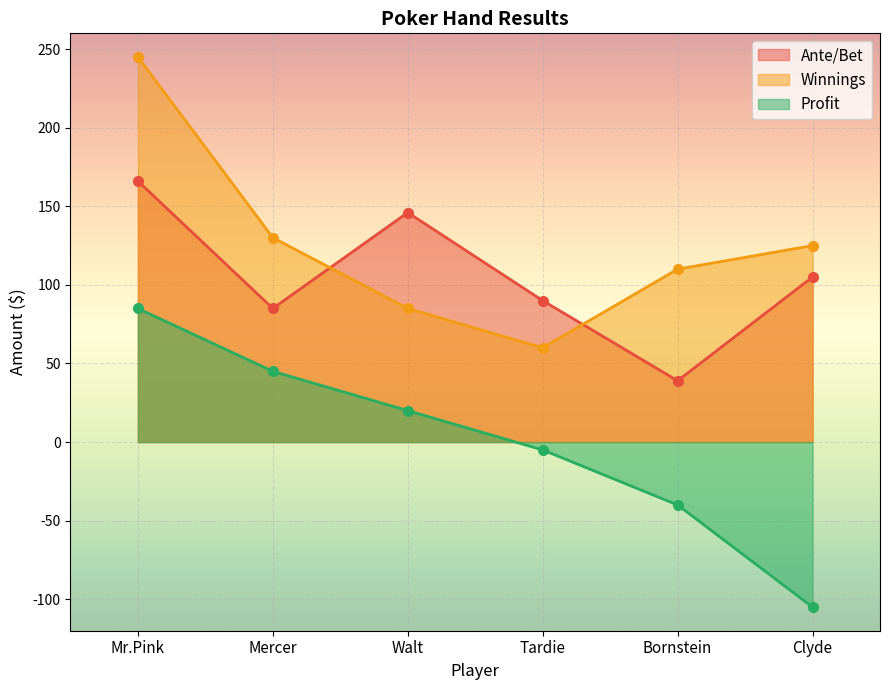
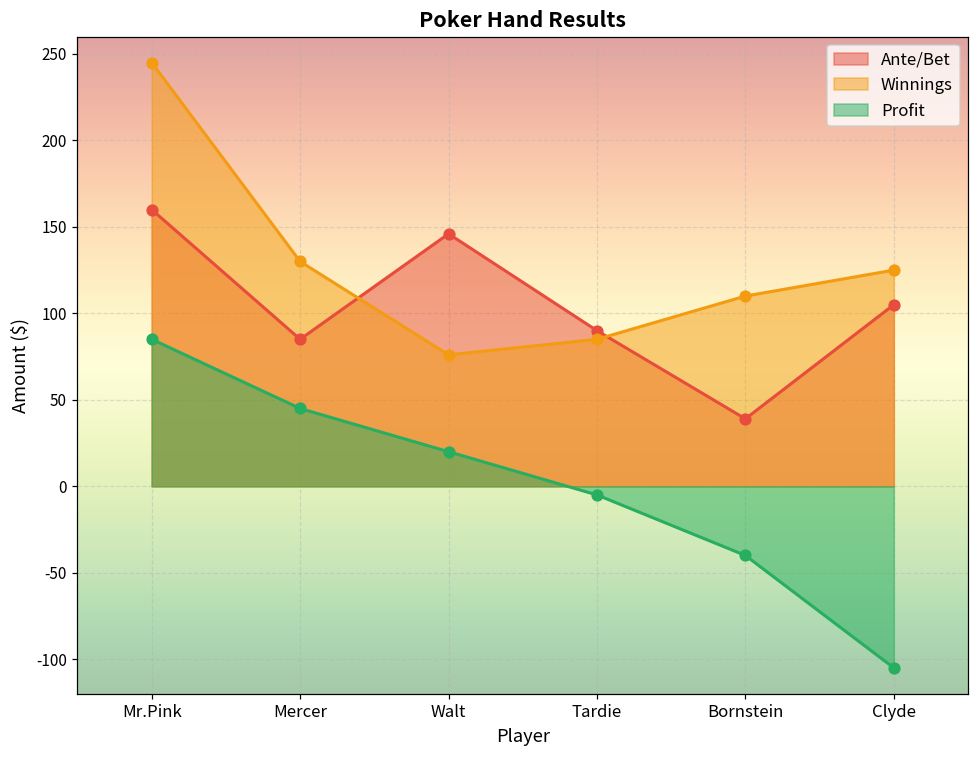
Ante/Bet, Mr.Pink: 166 -> 160
Winnings, Walt: 85 -> 76
Winnings, Tardie: 60 -> 85
